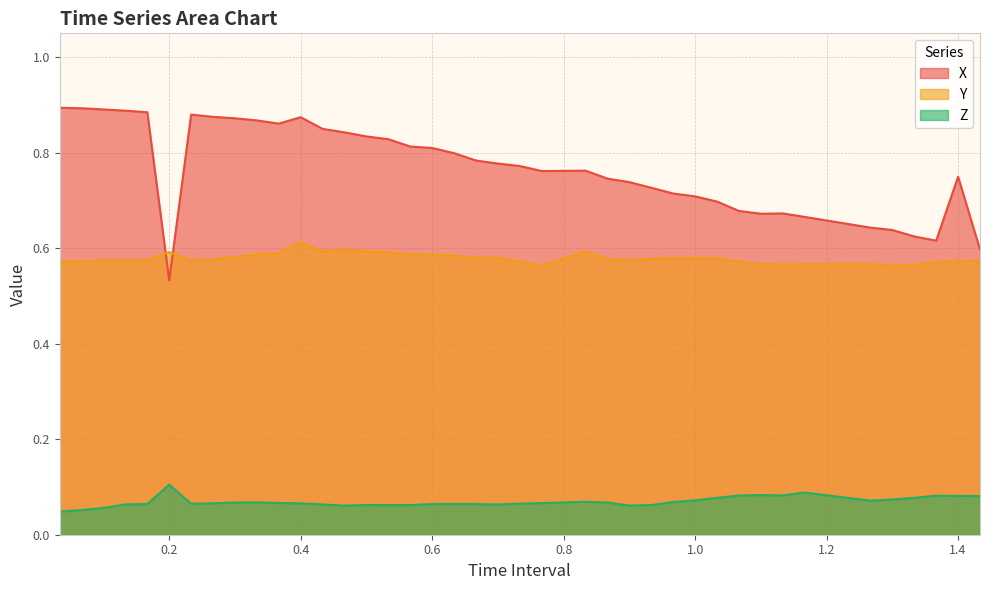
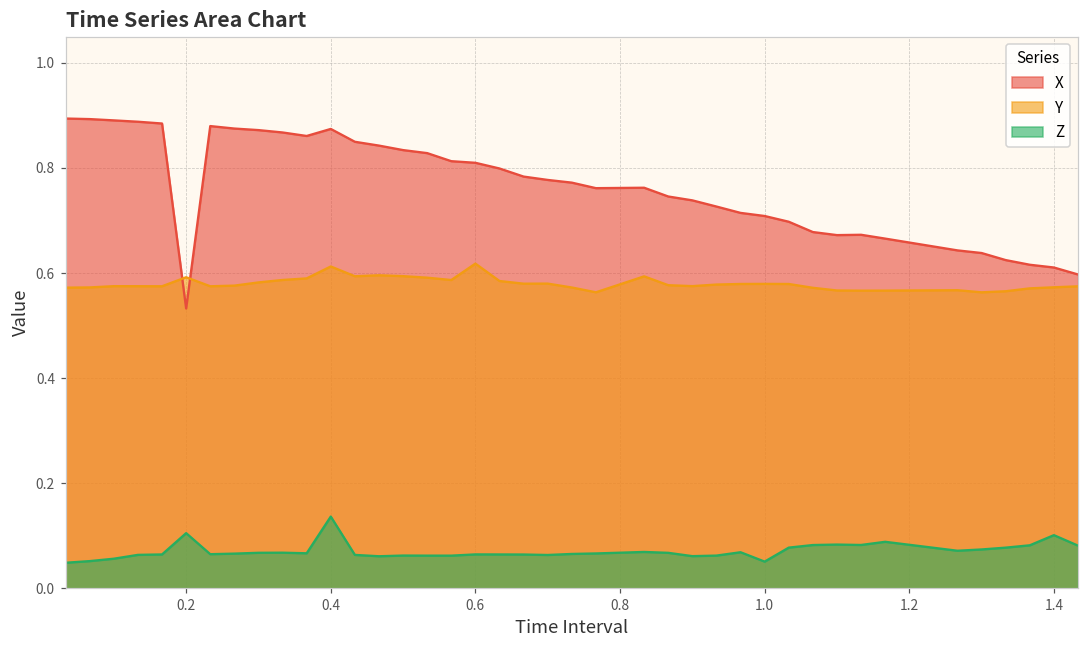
Z, 0.4: 0.07 -> 0.14
Y, 0.6: 0.59 -> 0.62
Z, 1.0: 0.07 -> 0.05
X, 1.4: 0.75 -> 0.61
Z, 1.4: 0.08 -> 0.10
